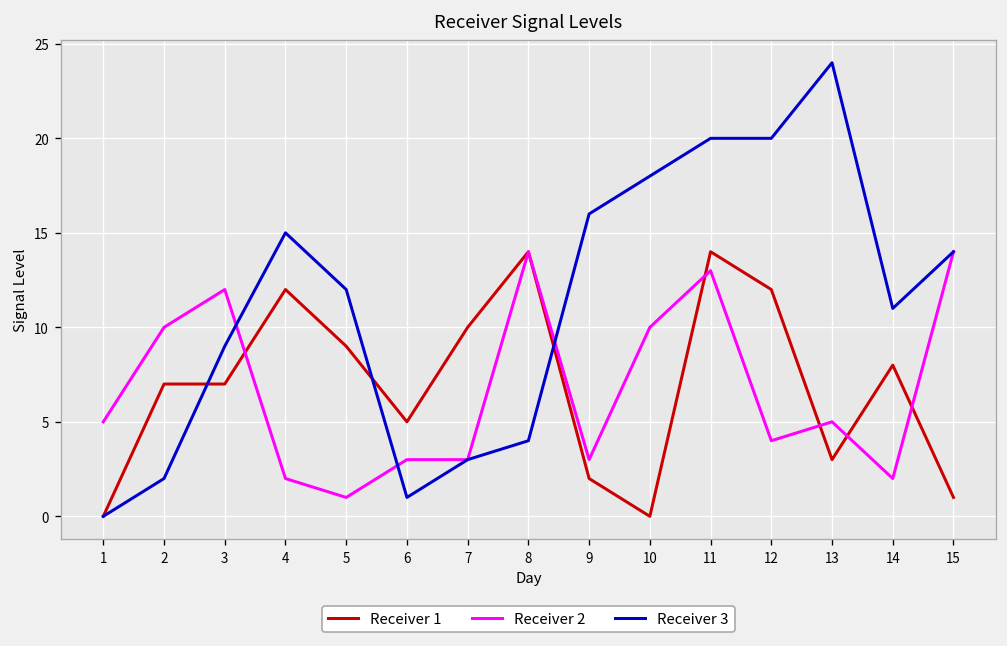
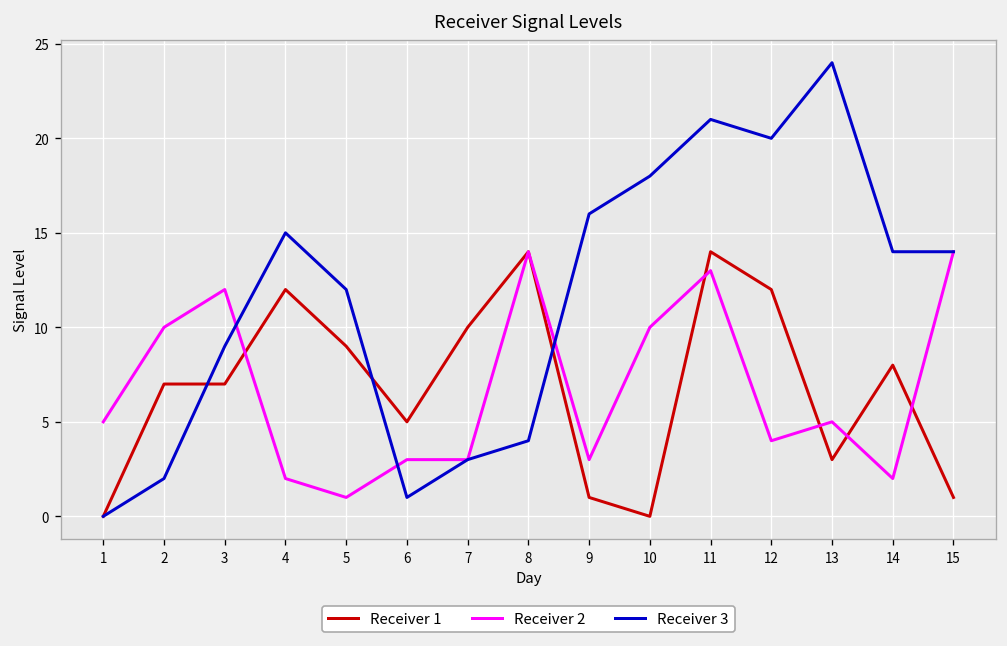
Receiver 1, 9: 2 -> 1
Receiver 3, 11: 20 -> 21
Receiver 3, 14: 11 -> 14
